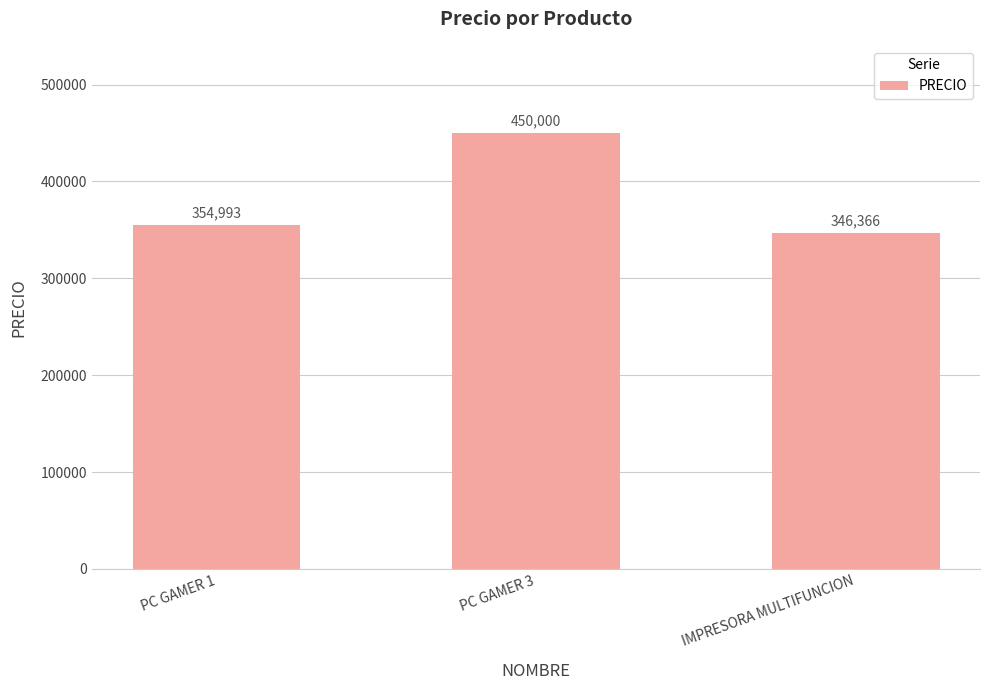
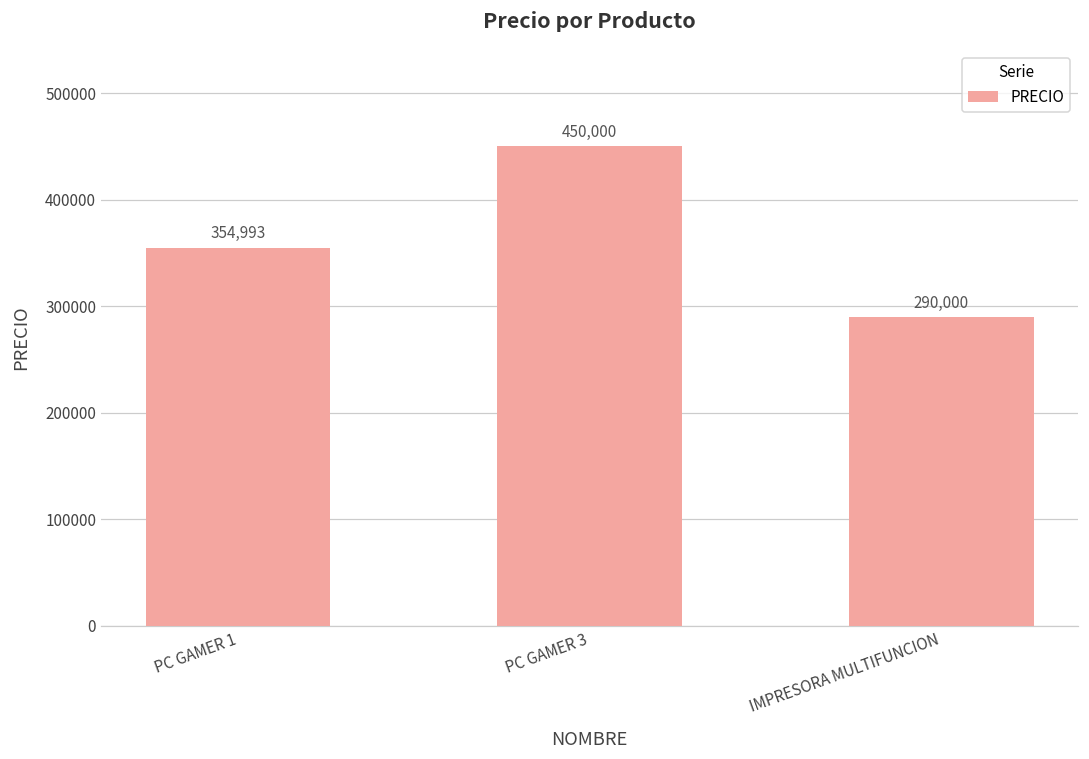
IMPRESORA MULTIFUNCION: 346,366 -> 290,000
